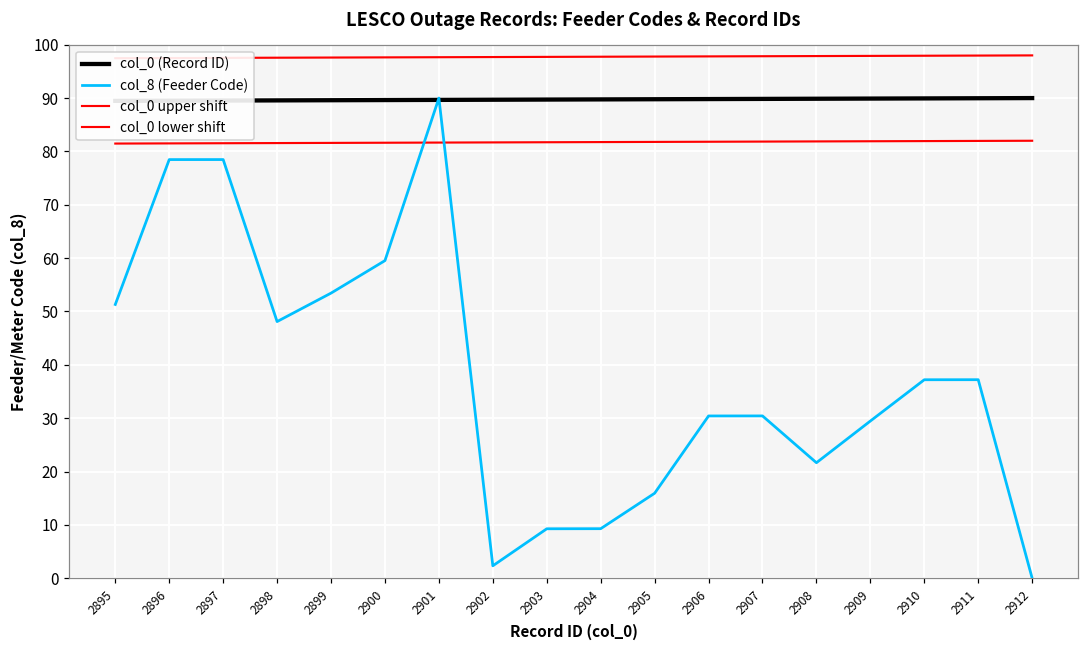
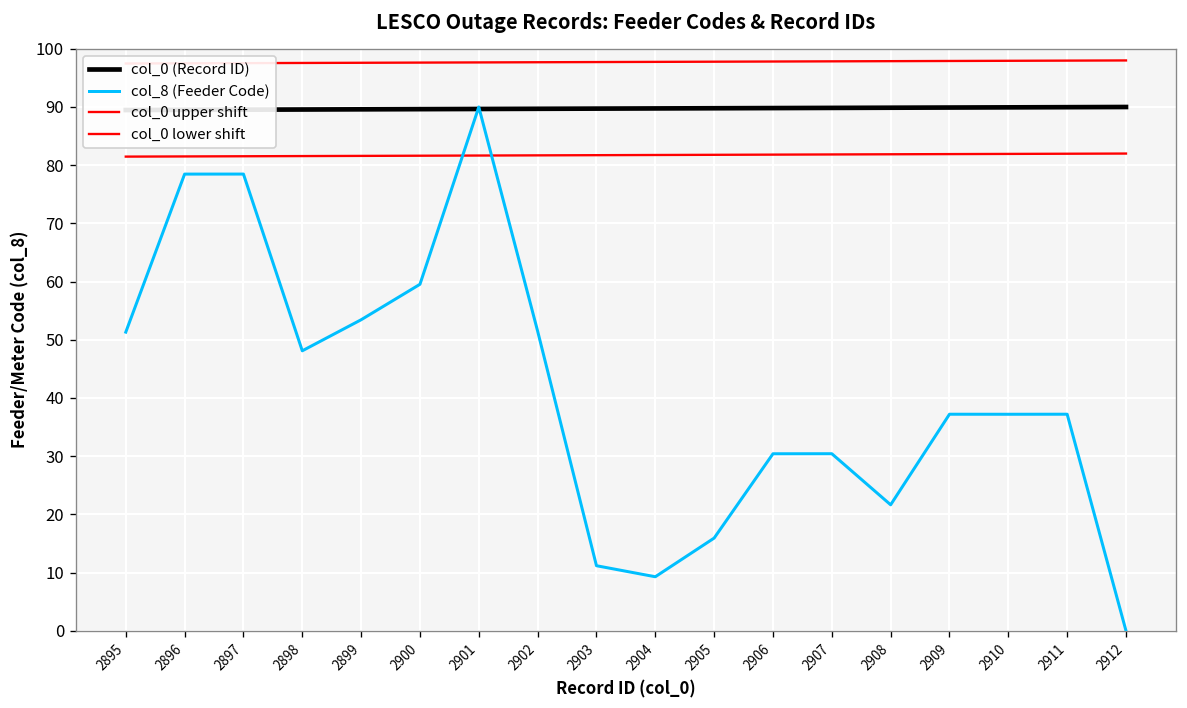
col_8 (Feeder Code), 2902: 2 -> 51
col_8 (Feeder Code), 2903: 9 -> 11
col_8 (Feeder Code), 2909: 29 -> 37
